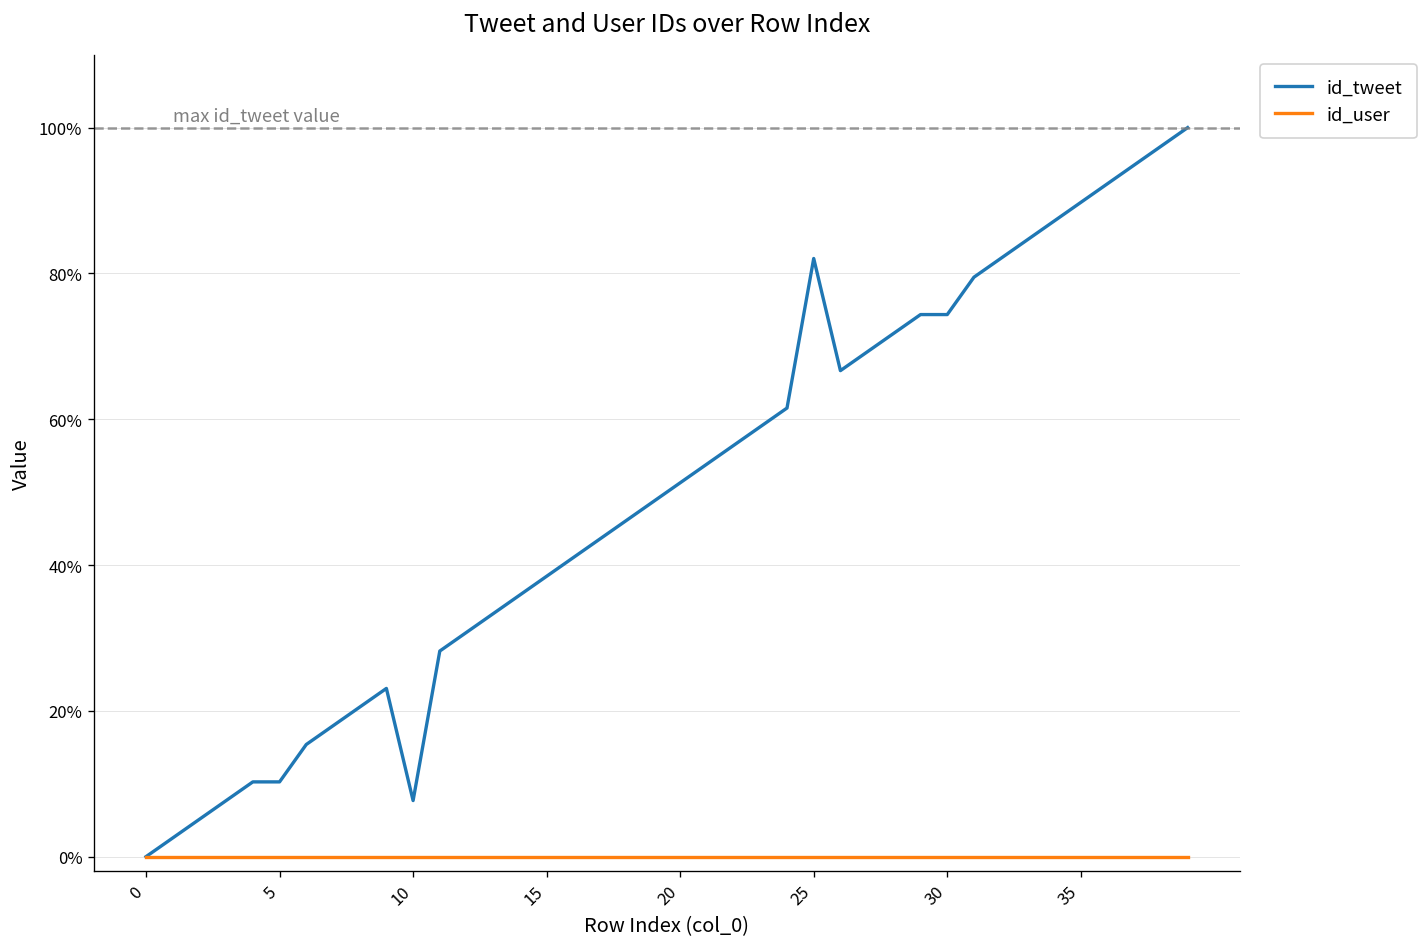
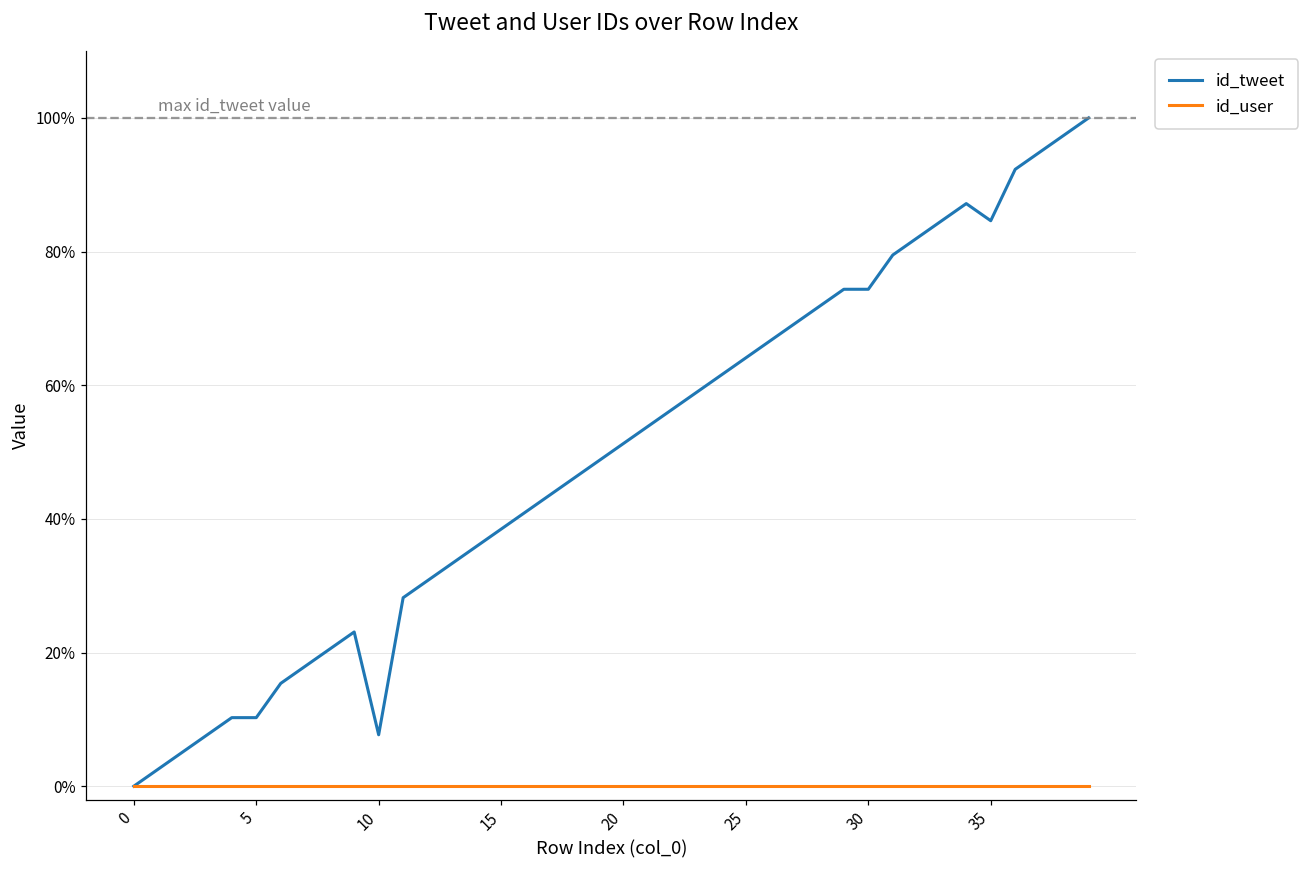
id_tweet, 25: 82% -> 64%
id_tweet, 35: 90% -> 85%
